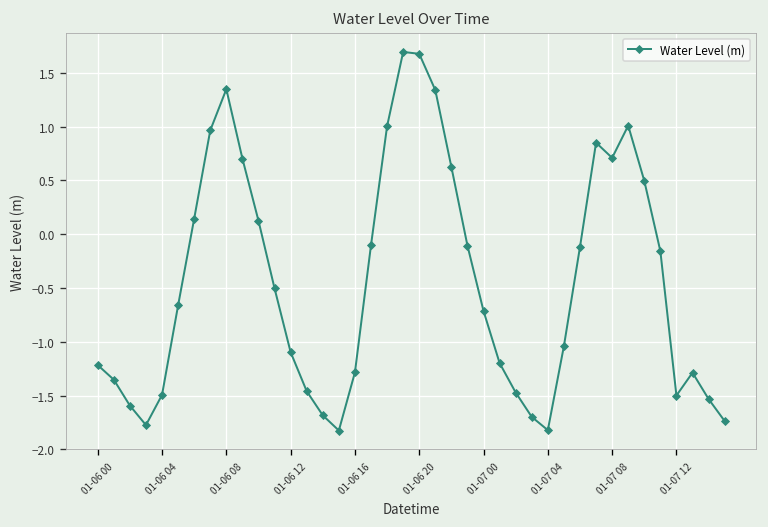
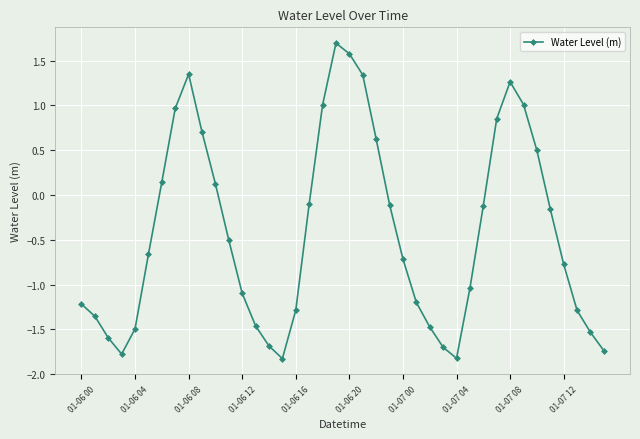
01-06 20: 1.7 -> 1.6
01-07 08: 0.7 -> 1.3
01-07 12: -1.5 -> -0.8
